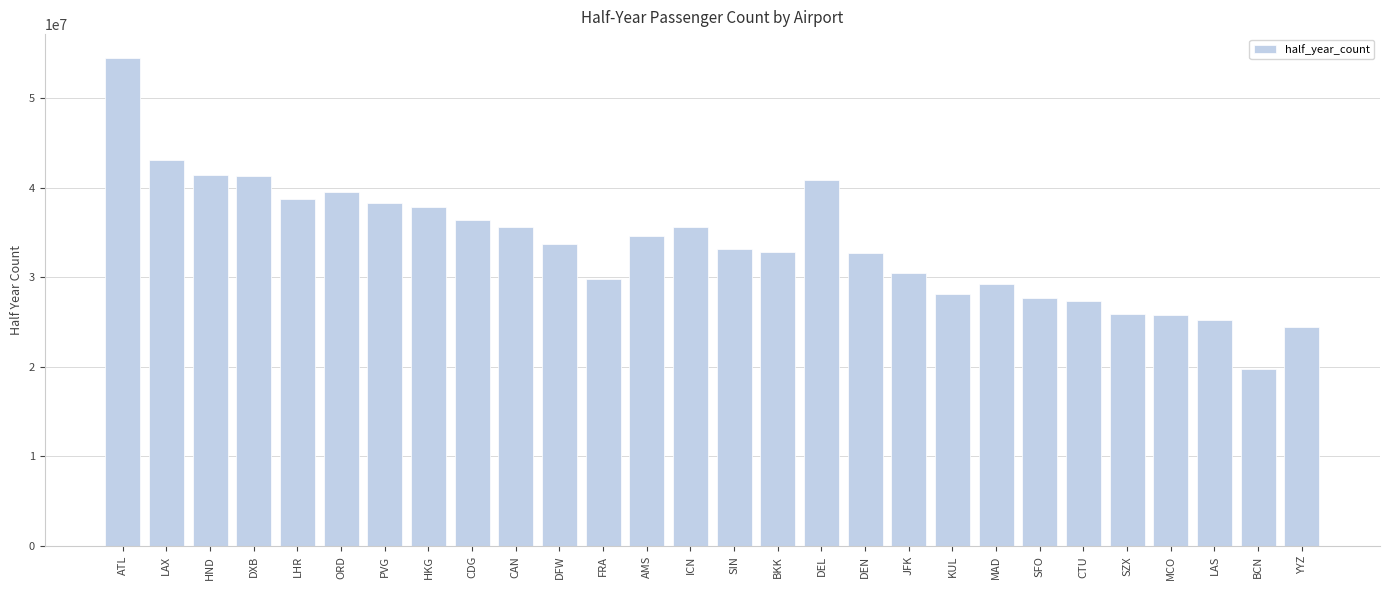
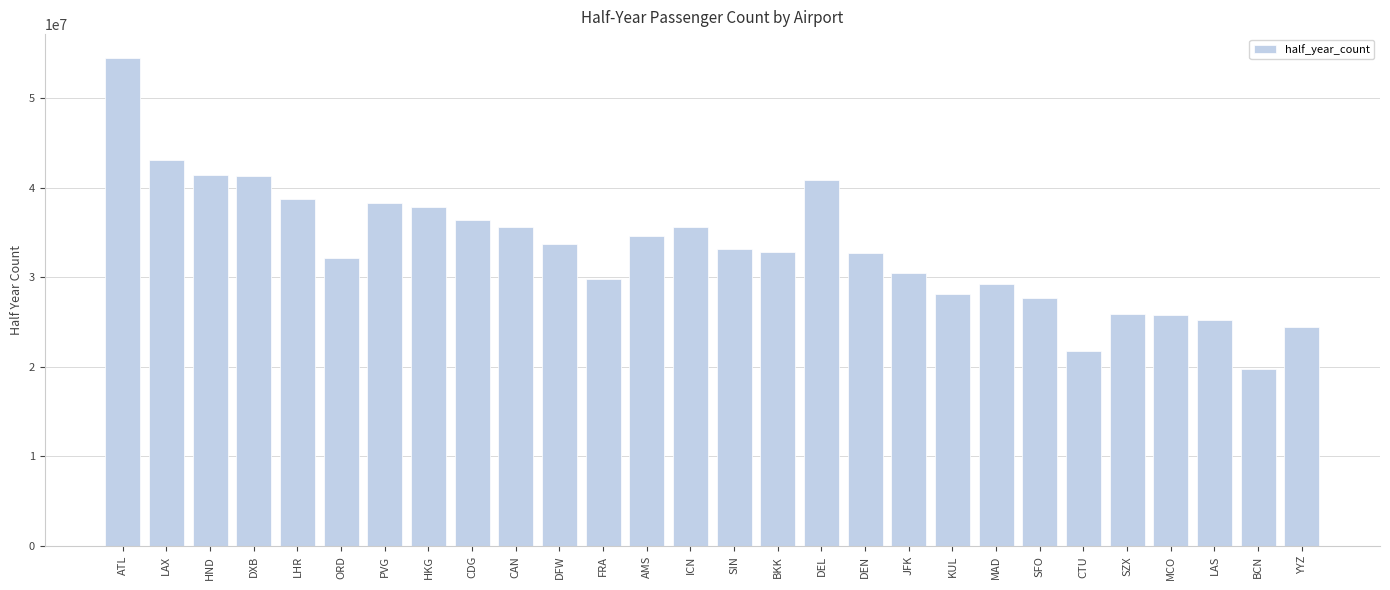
ORD: 40000000 -> 32000000
CTU: 27000000 -> 22000000
